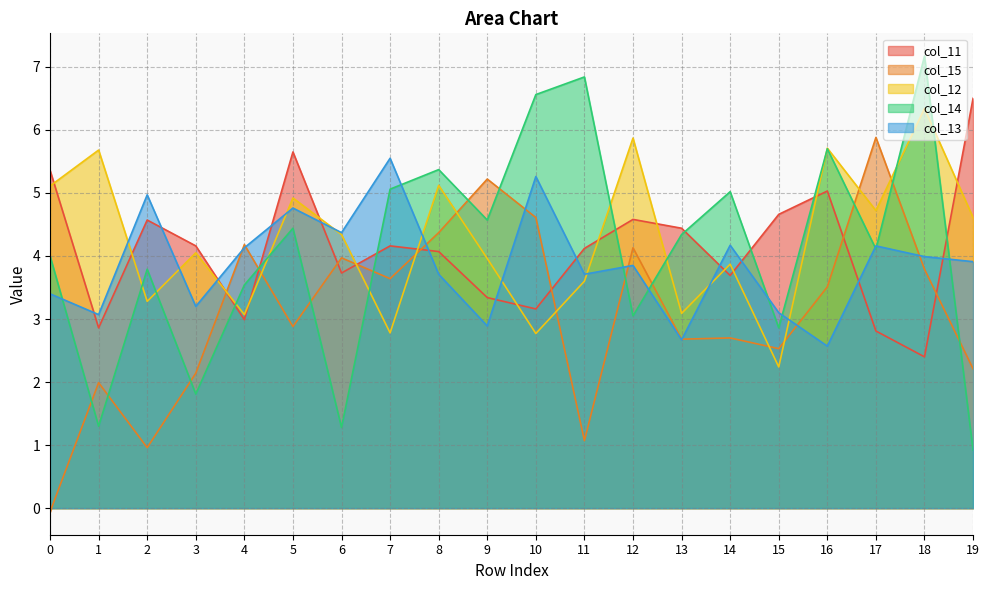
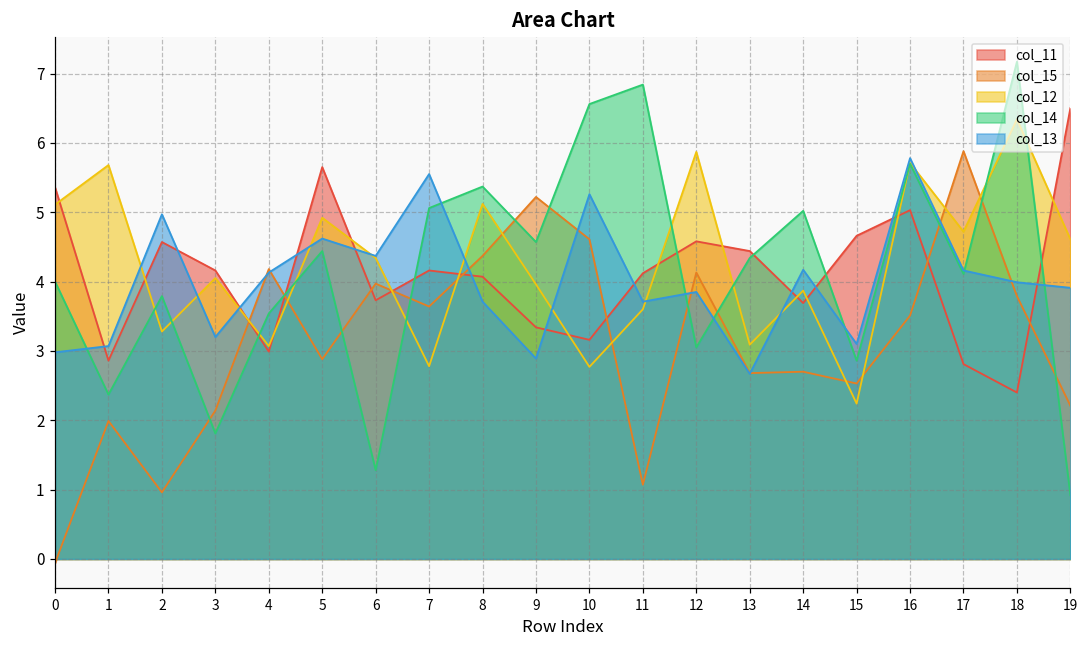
col_13, 0: 3.4 -> 3.0
col_14, 1: 1.3 -> 2.4
col_13, 5: 4.8 -> 4.6
col_13, 16: 2.6 -> 5.8
